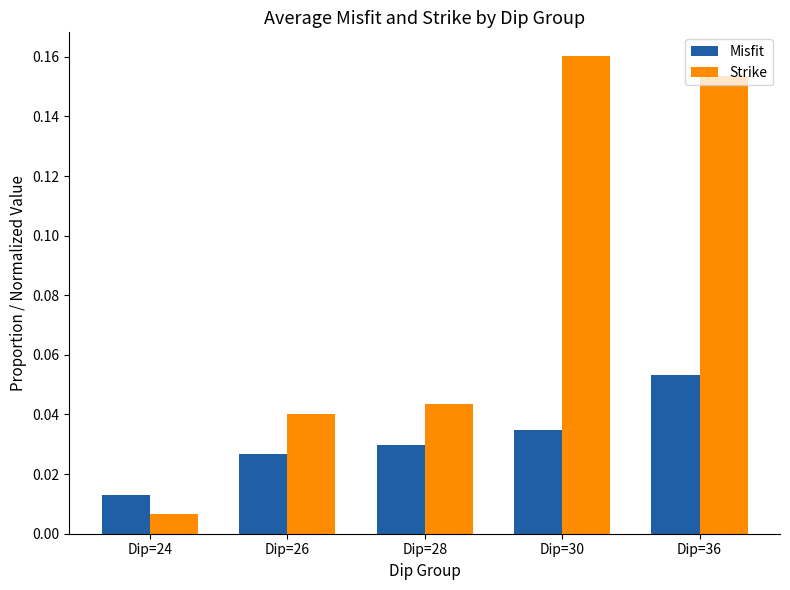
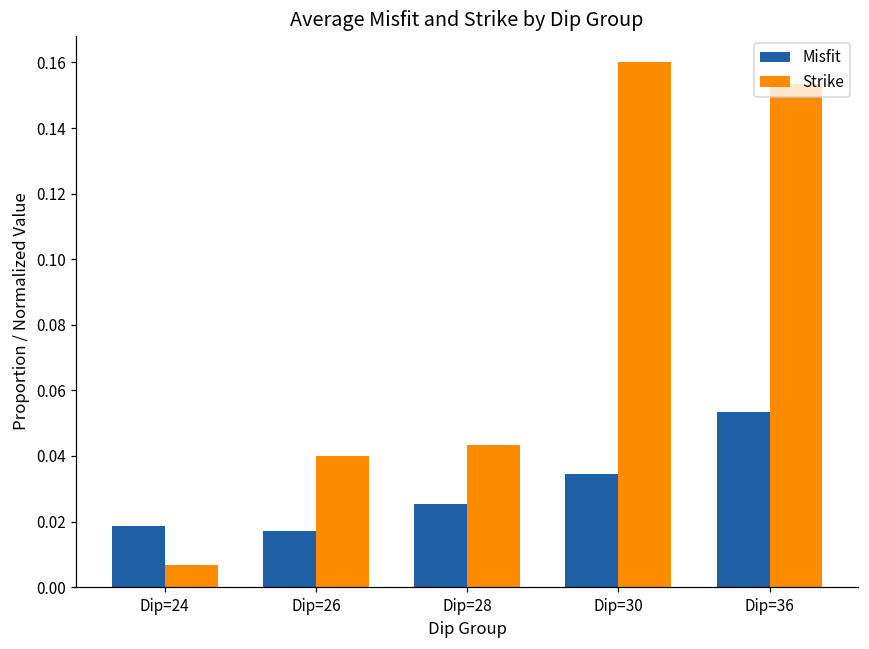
Misfit, Dip=24: 0.013 -> 0.019
Misfit, Dip=26: 0.027 -> 0.017
Misfit, Dip=28: 0.030 -> 0.025
